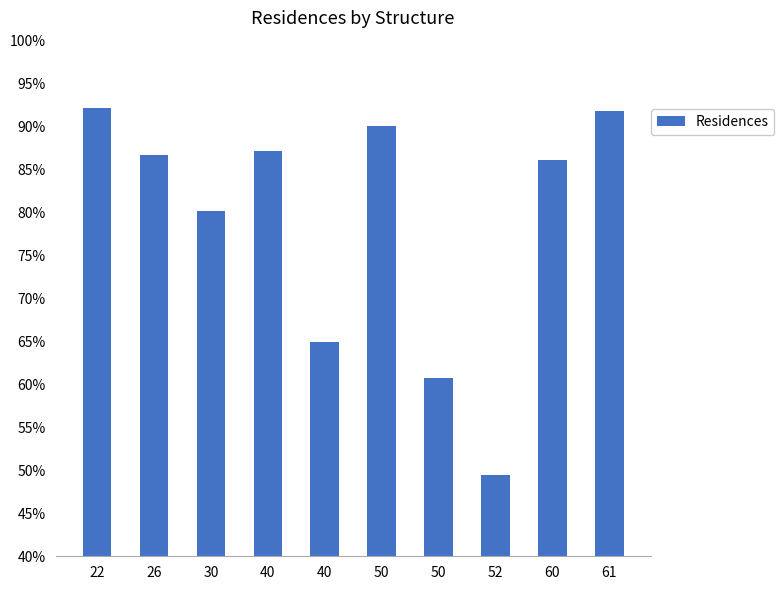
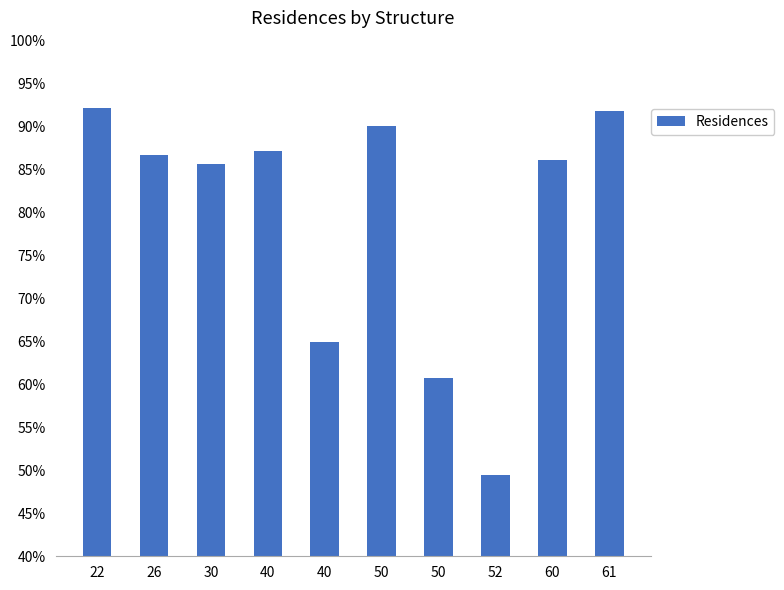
30: 80% -> 86%
